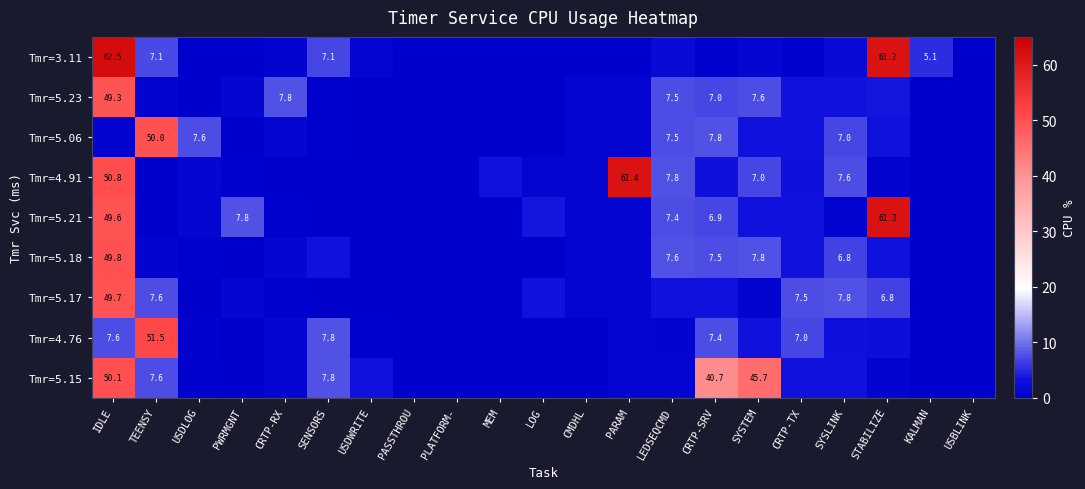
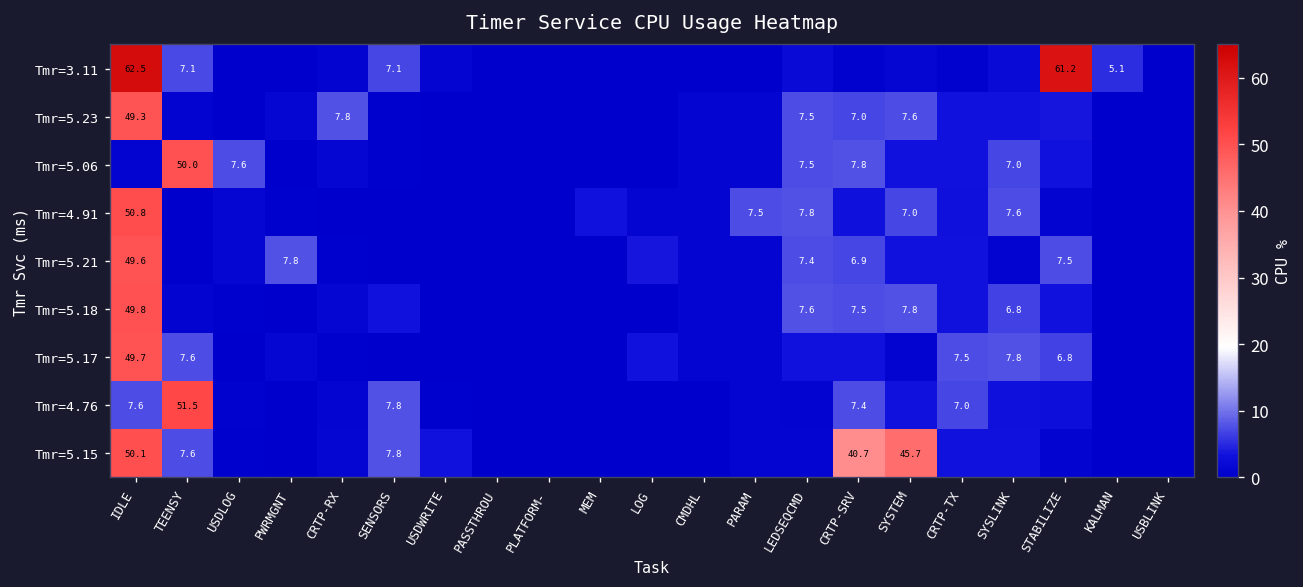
Tmr=4.91, PARAM: 61.4 -> 7.5
Tmr=5.21, STABILIZE: 61.3 -> 7.5
